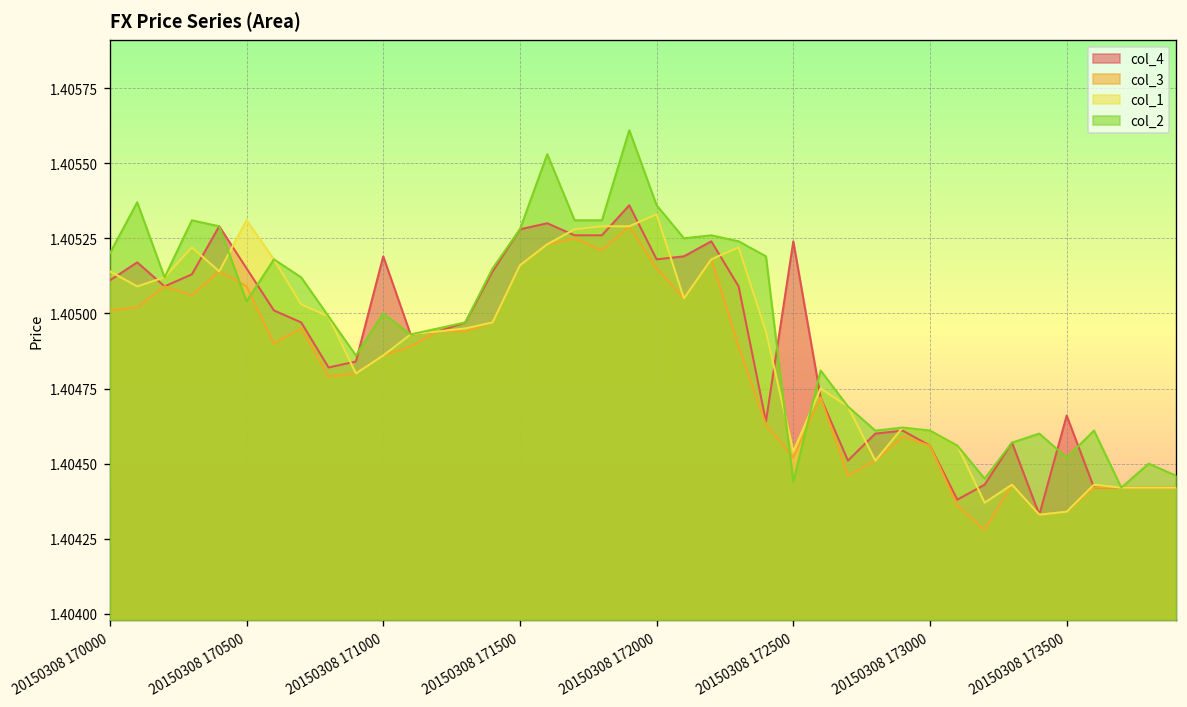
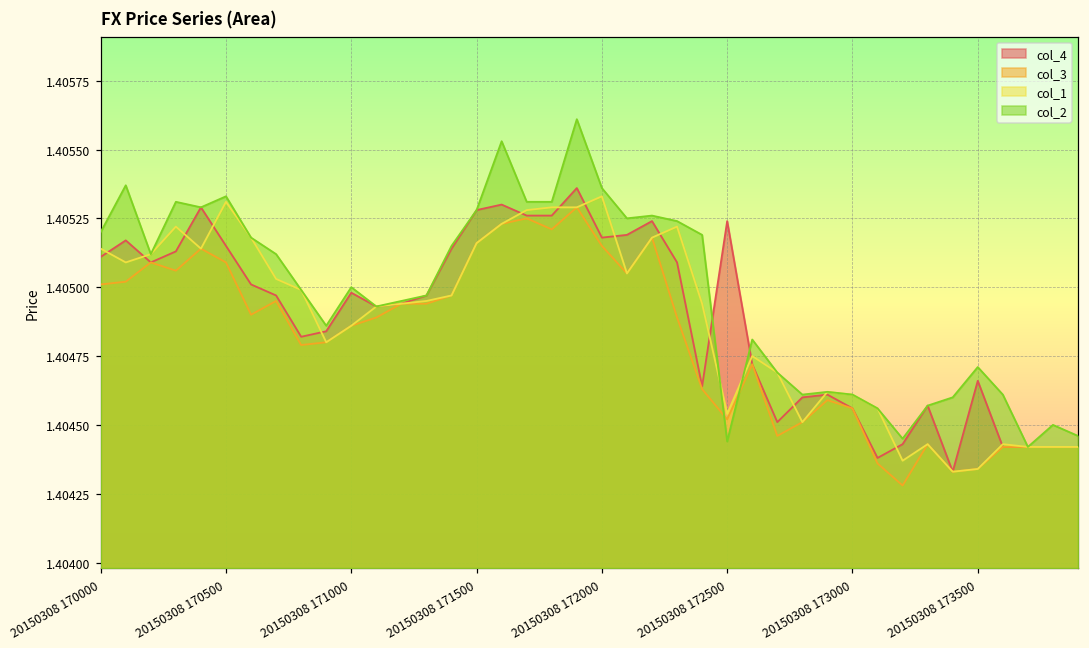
col_2, 20150308 170500: 1.40504 -> 1.40533
col_4, 20150308 171000: 1.40519 -> 1.40498
col_2, 20150308 173500: 1.40452 -> 1.40471
